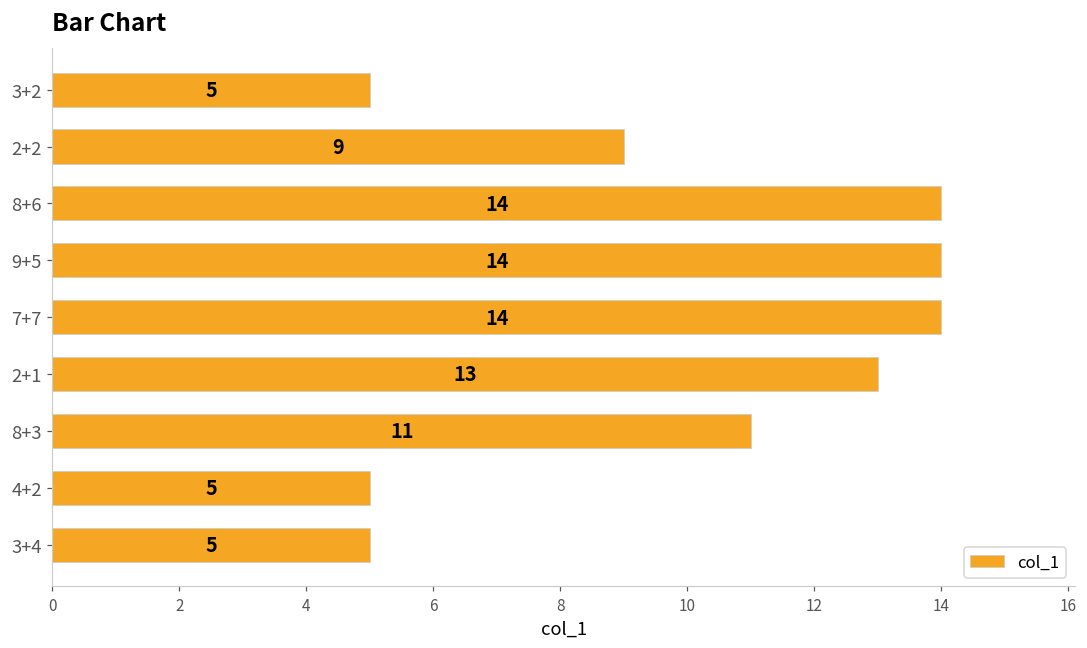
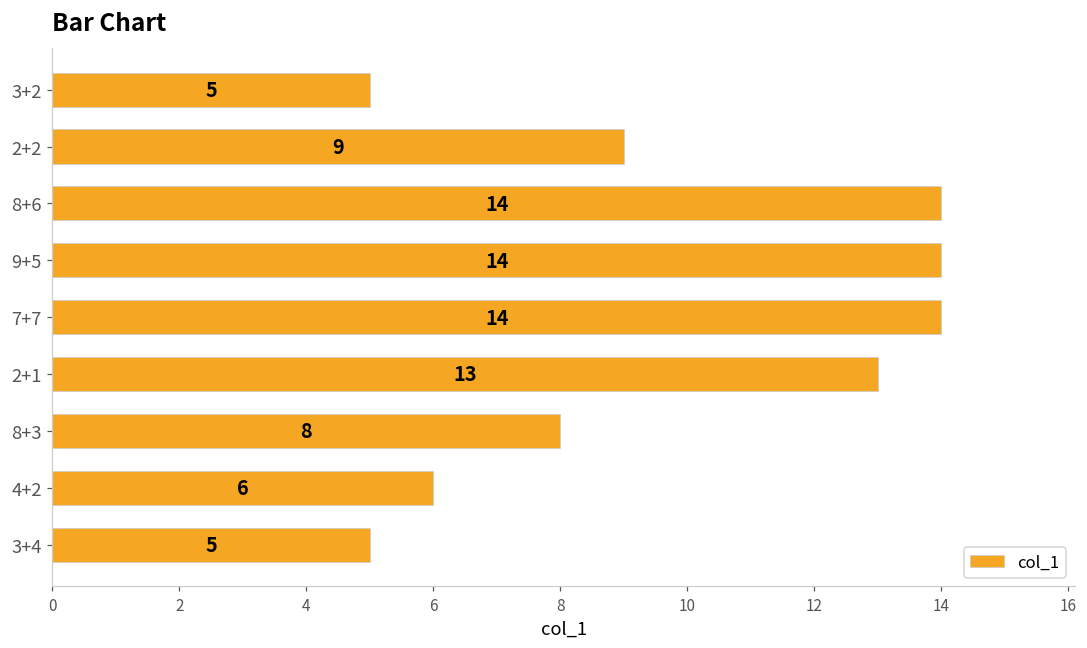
8+3: 11 -> 8
4+2: 5 -> 6
